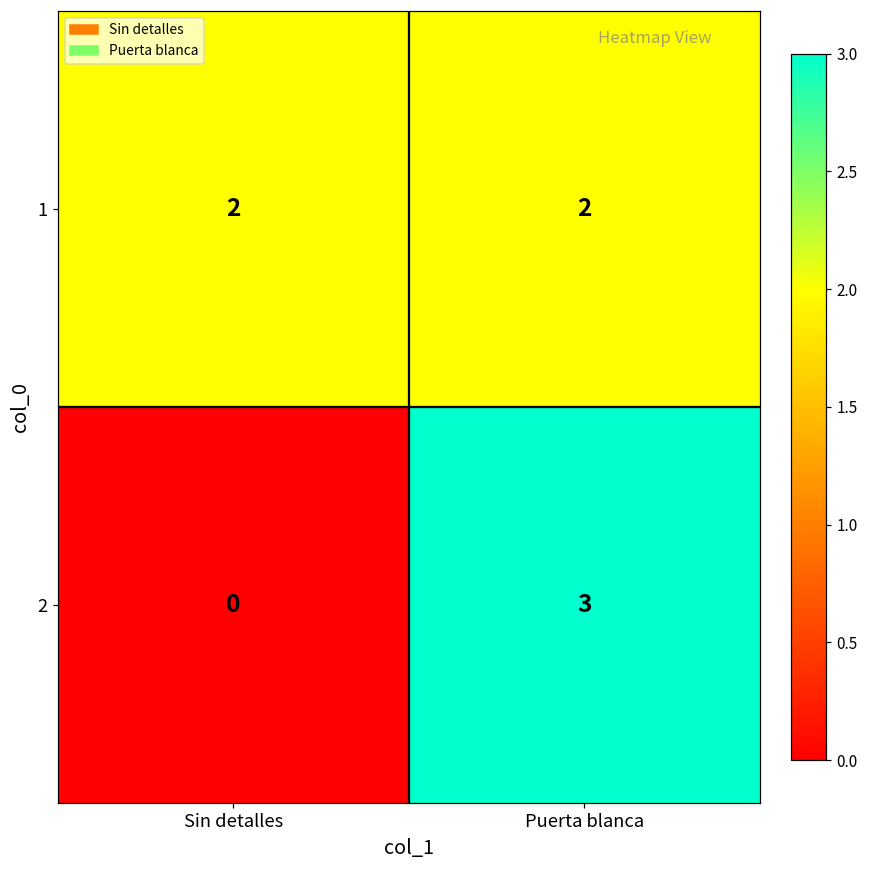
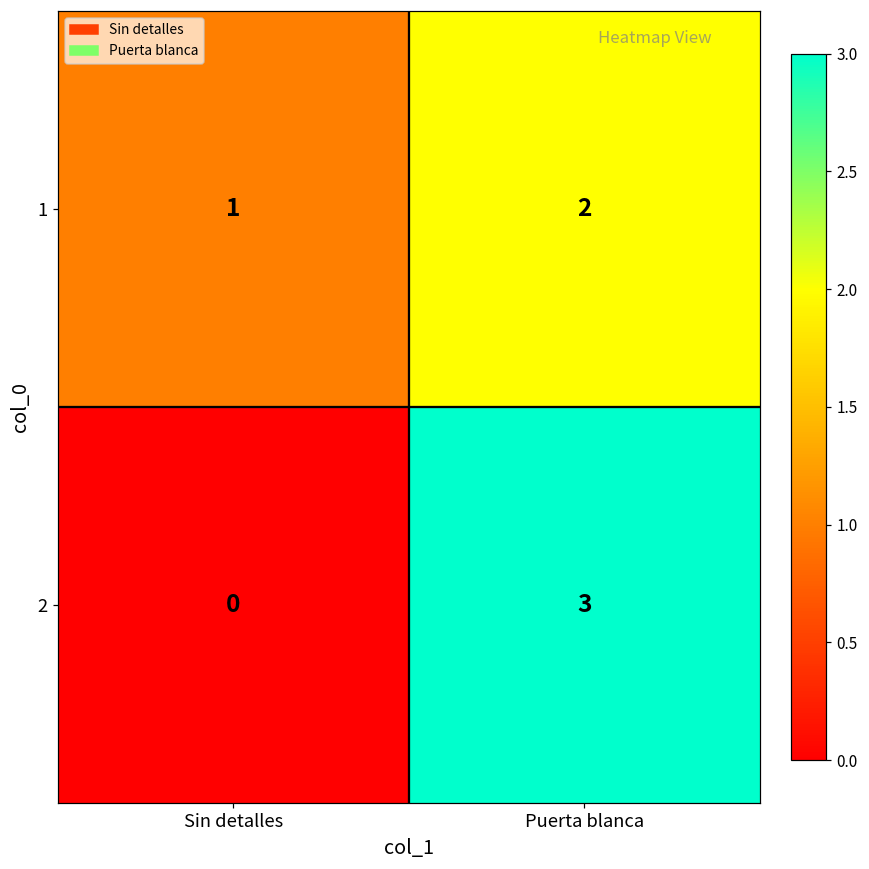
1, Sin detalles: 2 -> 1
